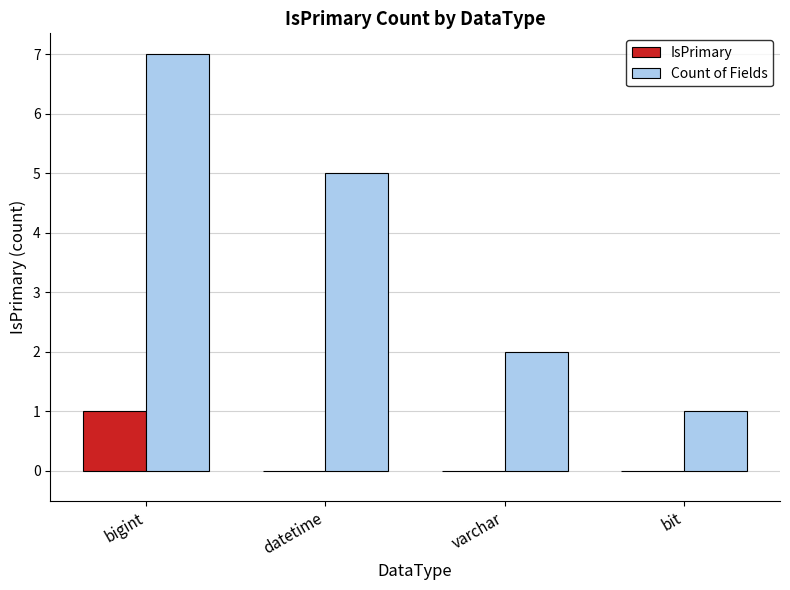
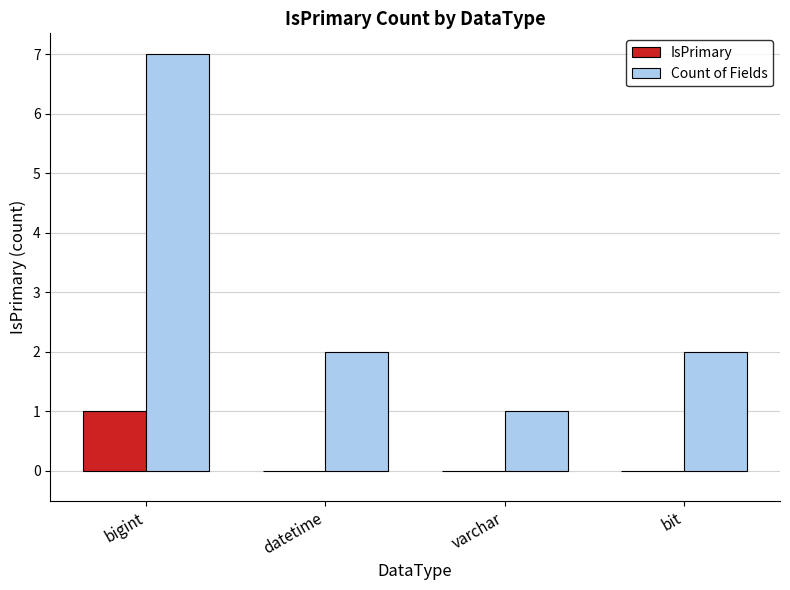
Count of Fields, datetime: 5 -> 2
Count of Fields, varchar: 2 -> 1
Count of Fields, bit: 1 -> 2
